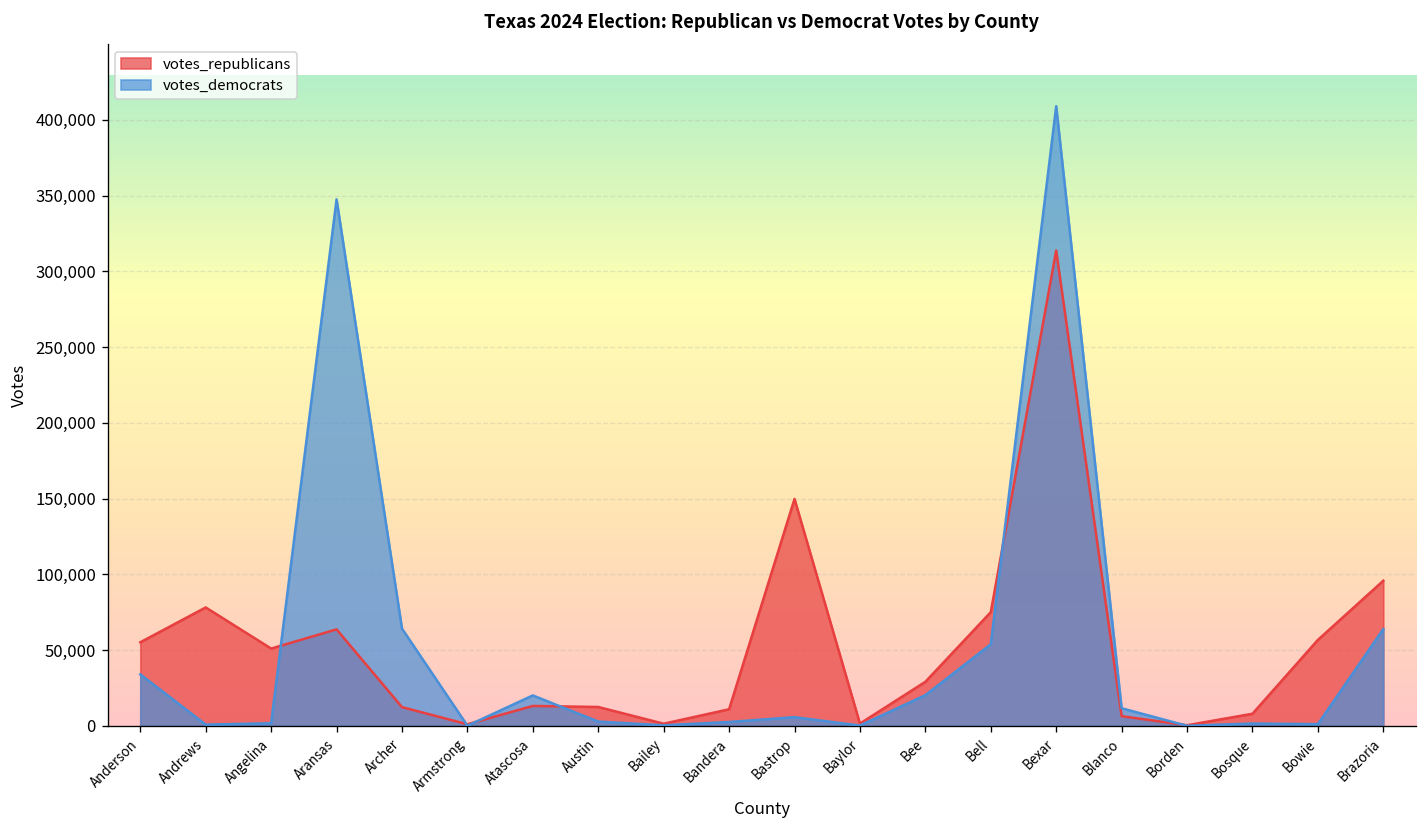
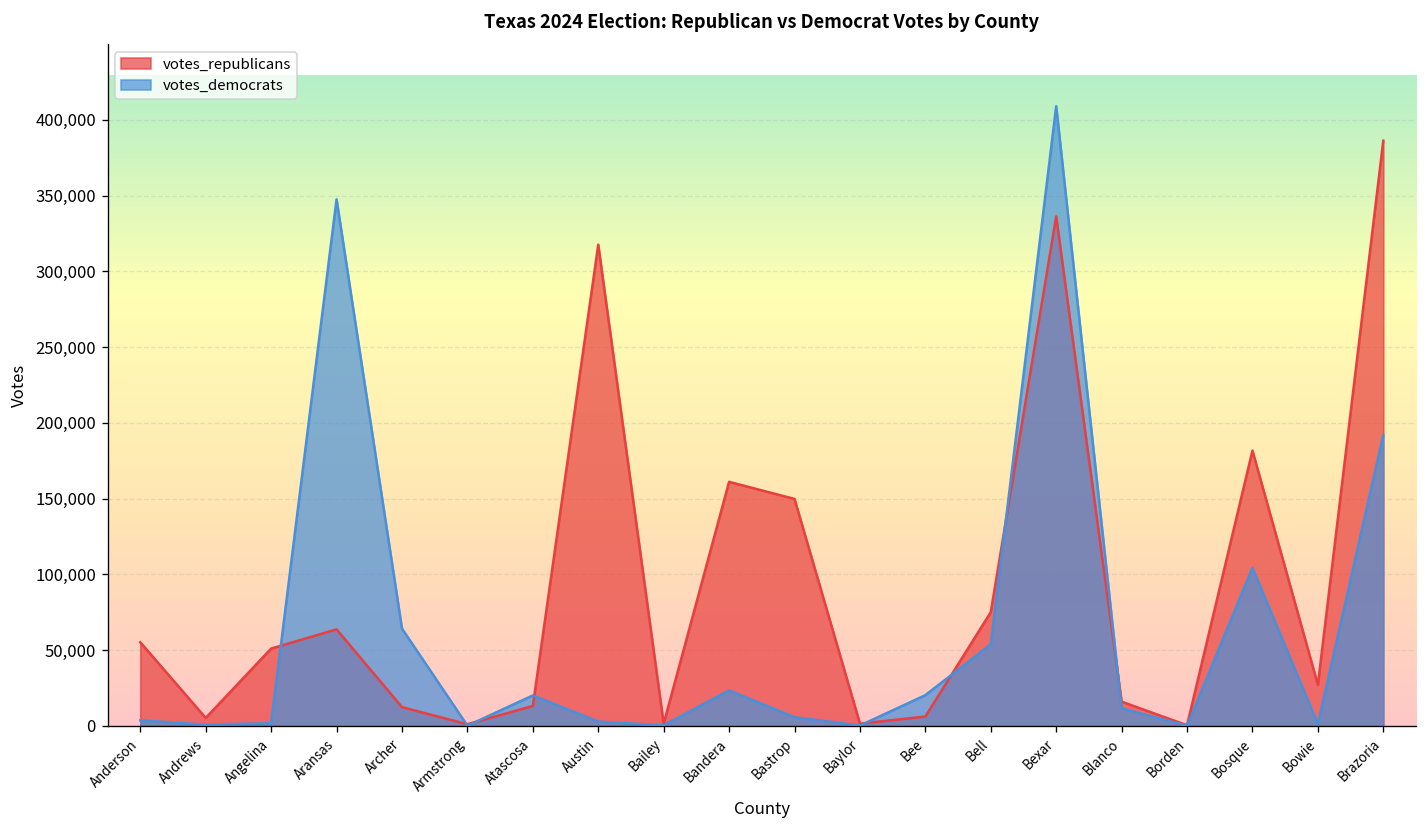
votes_democrats, Anderson: 34,000 -> 4,000
votes_republicans, Andrews: 78,000 -> 5,000
votes_republicans, Austin: 12,000 -> 318,000
votes_republicans, Bandera: 11,000 -> 161,000
votes_democrats, Bandera: 3,000 -> 23,000
votes_republicans, Bee: 29,000 -> 6,000
votes_republicans, Bexar: 314,000 -> 336,000
votes_republicans, Blanco: 6,000 -> 16,000
votes_republicans, Bosque: 8,000 -> 182,000
votes_democrats, Bosque: 2,000 -> 104,000
votes_republicans, Bowie: 57,000 -> 27,000
votes_republicans, Brazoria: 96,000 -> 386,000
votes_democrats, Brazoria: 64,000 -> 192,000
